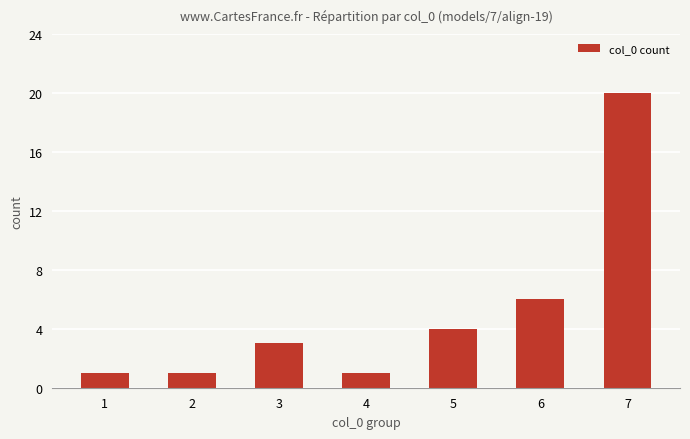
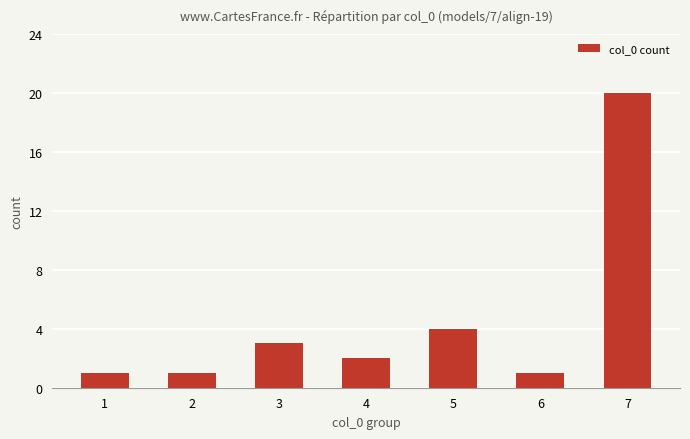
4: 1 -> 2
6: 6 -> 1
